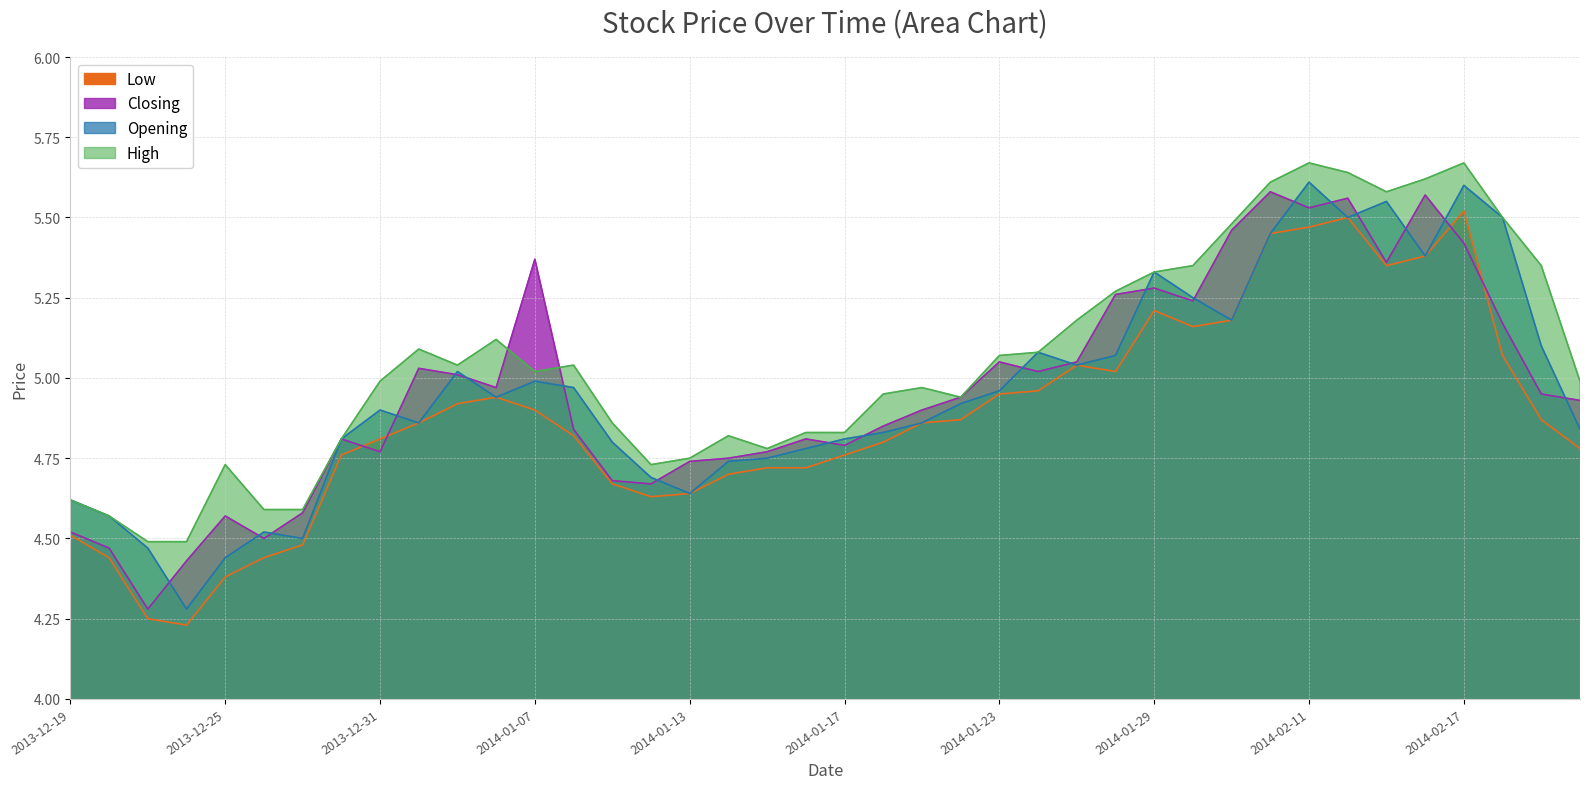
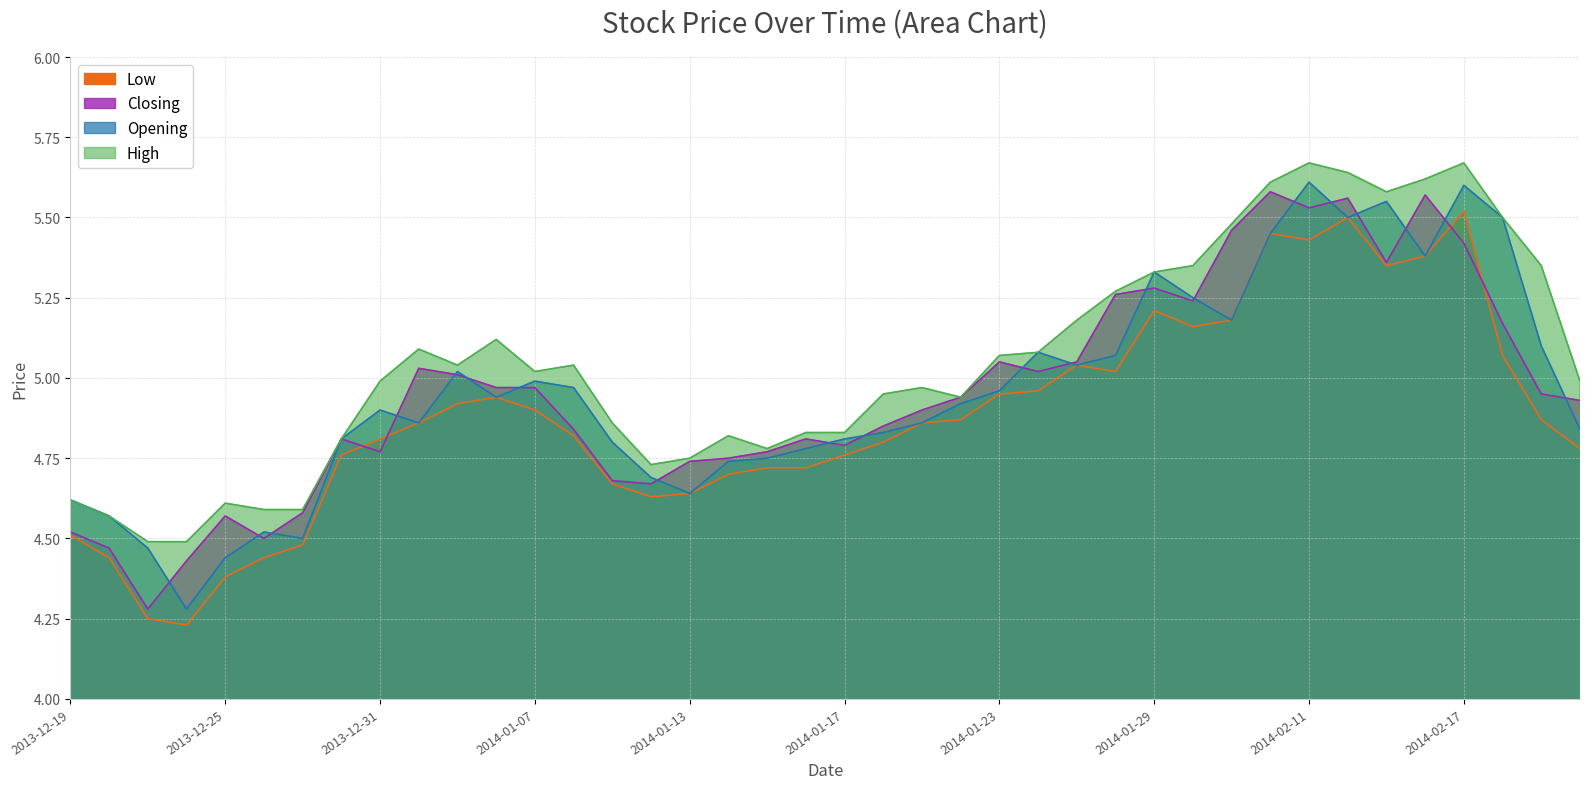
High, 2013-12-25: 4.73 -> 4.61
Closing, 2014-01-07: 5.37 -> 4.97
Low, 2014-02-11: 5.47 -> 5.43
